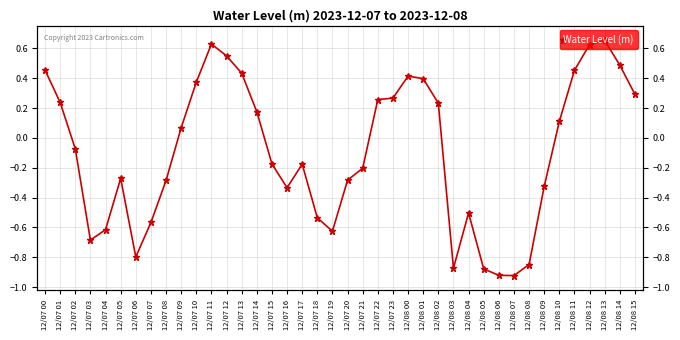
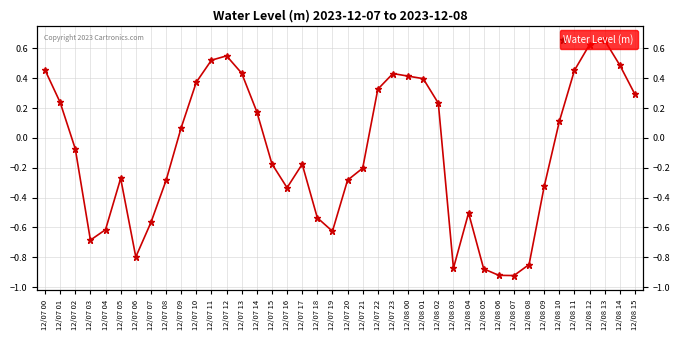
12/07 11: 0.63 -> 0.52
12/07 22: 0.26 -> 0.33
12/07 23: 0.27 -> 0.43
